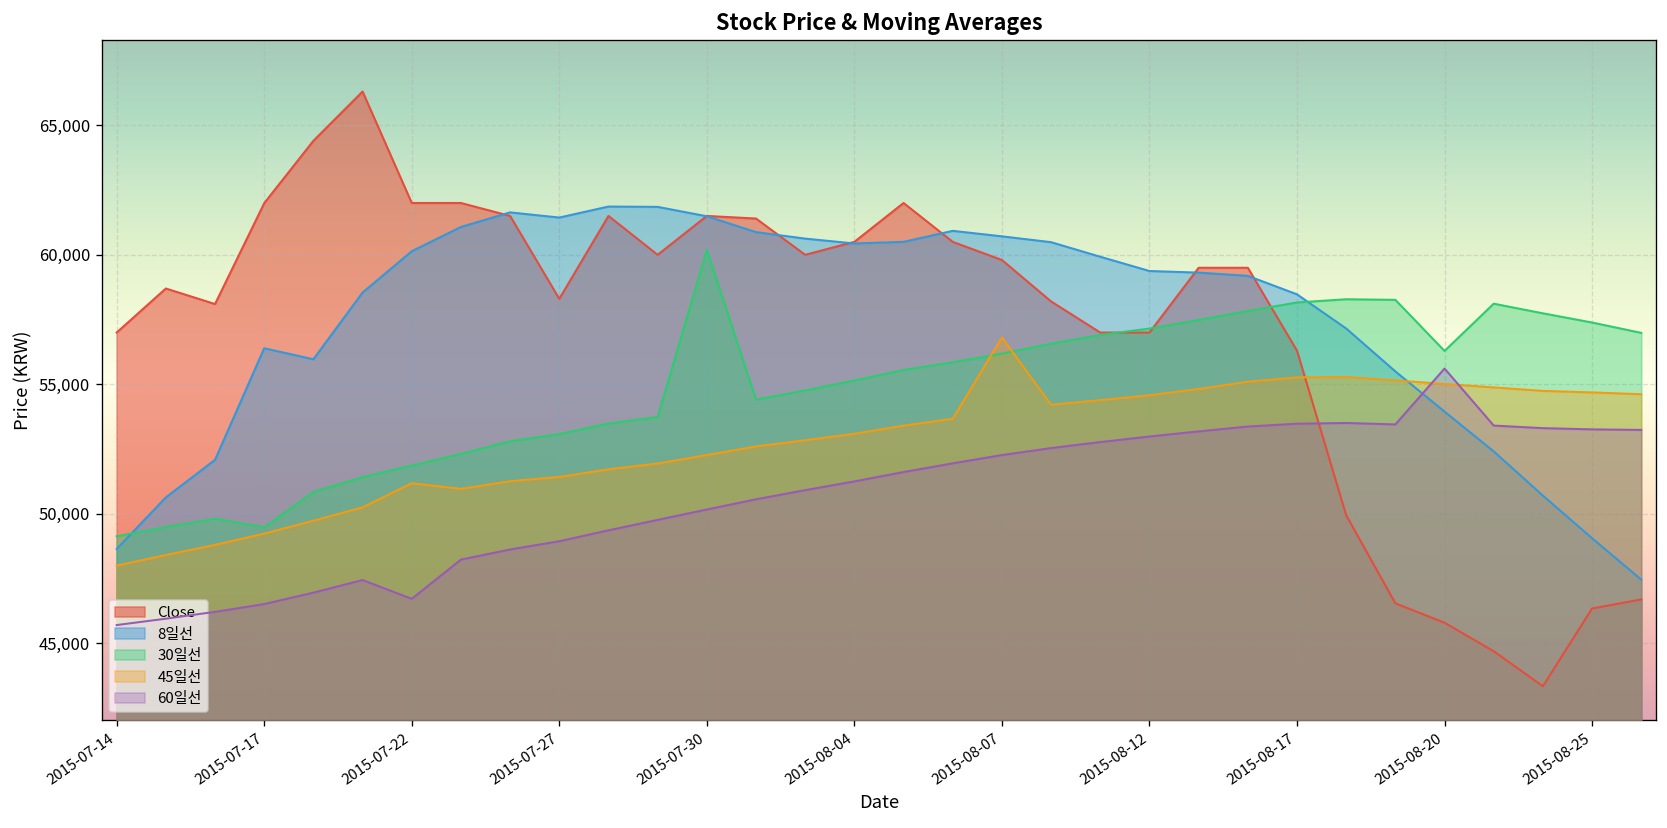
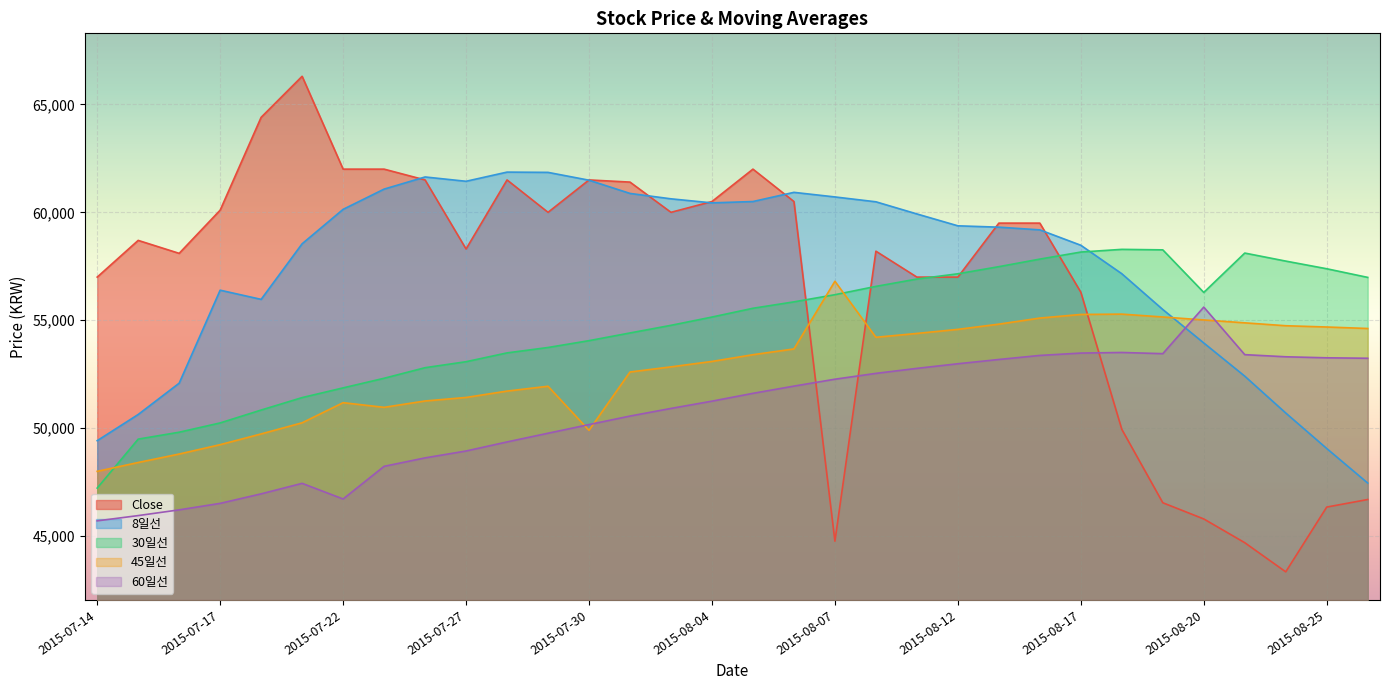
8일선, 2015-07-14: 48,600 -> 49,400
30일선, 2015-07-14: 49,100 -> 47,200
Close, 2015-07-17: 62,000 -> 60,100
30일선, 2015-07-17: 49,500 -> 50,200
30일선, 2015-07-30: 60,200 -> 54,100
45일선, 2015-07-30: 52,300 -> 49,900
Close, 2015-08-07: 59,800 -> 44,800
